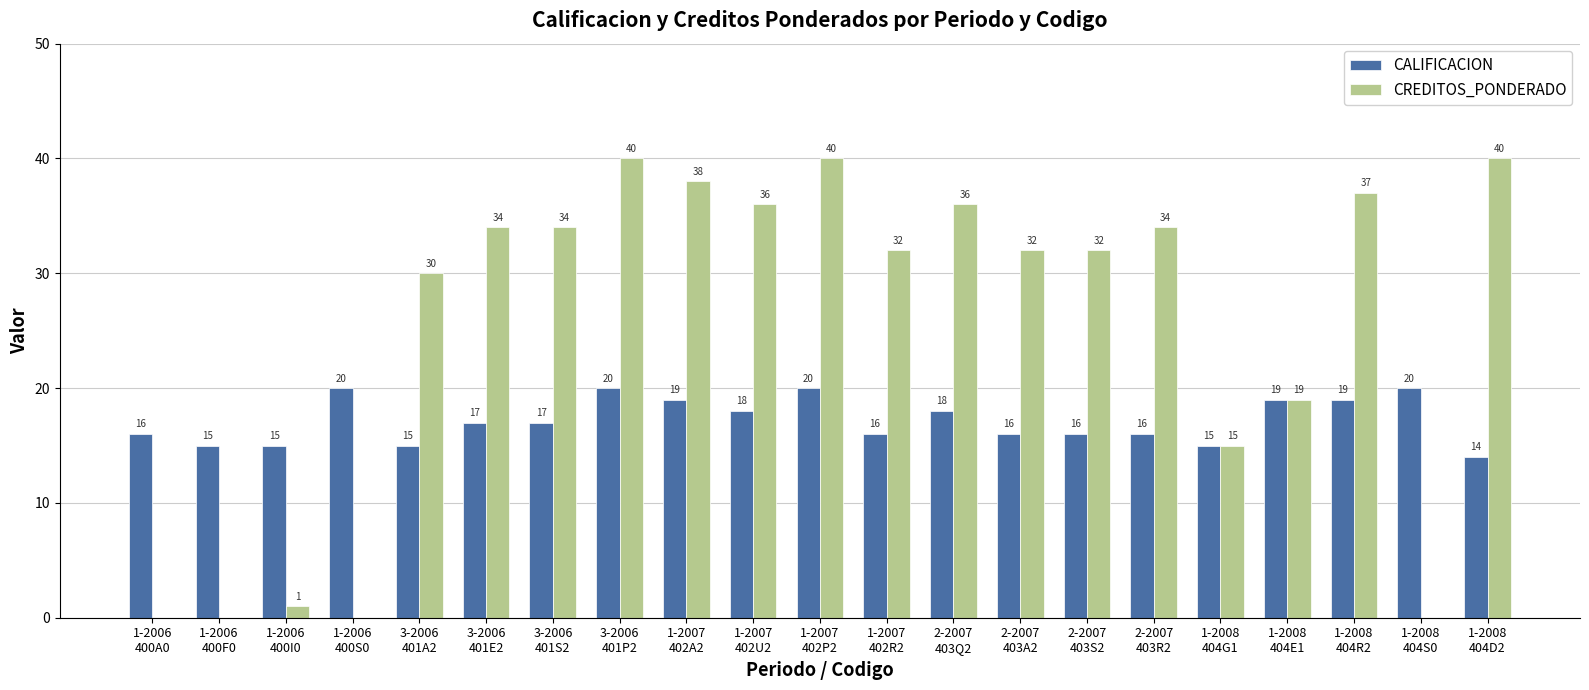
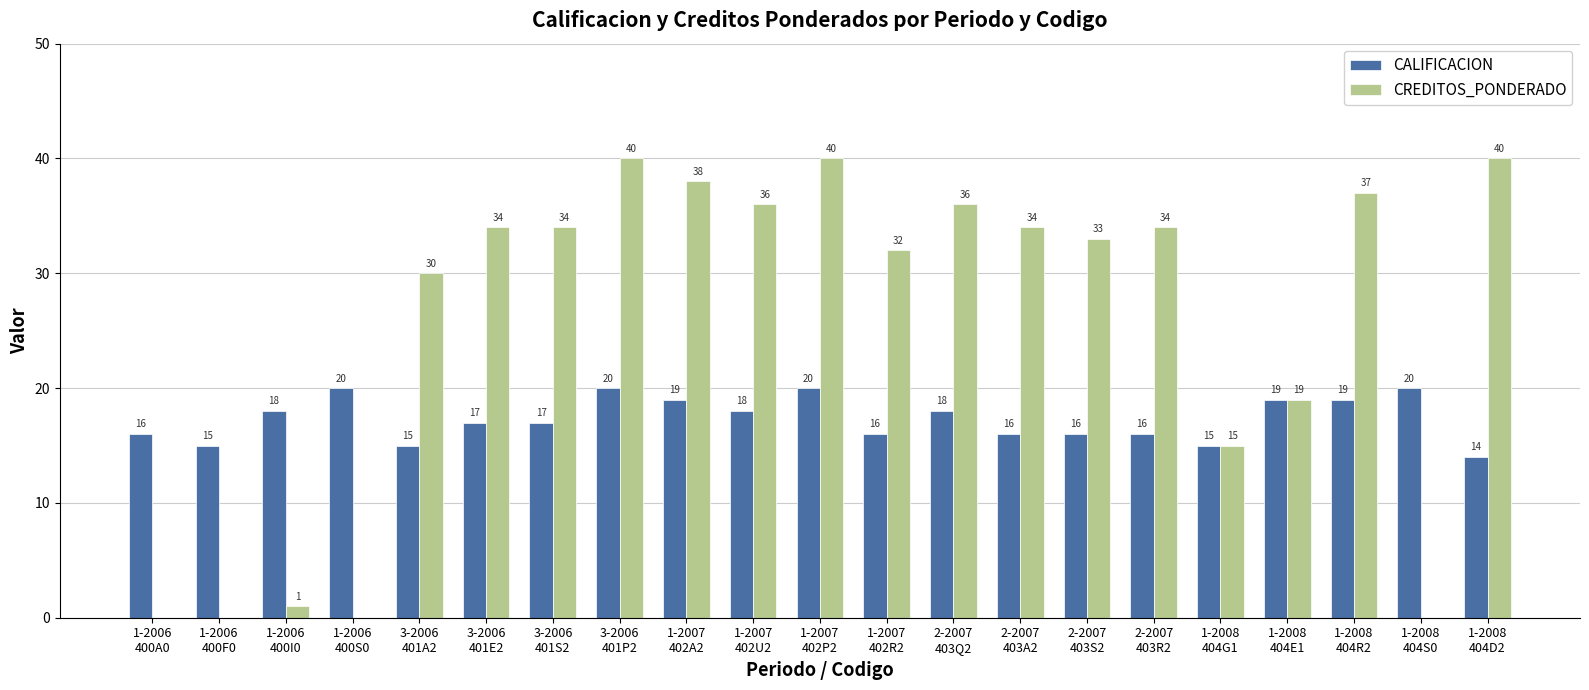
CALIFICACION, 1-2006 400I0: 15 -> 18
CREDITOS_PONDERADO, 2-2007 403A2: 32 -> 34
CREDITOS_PONDERADO, 2-2007 403S2: 32 -> 33
